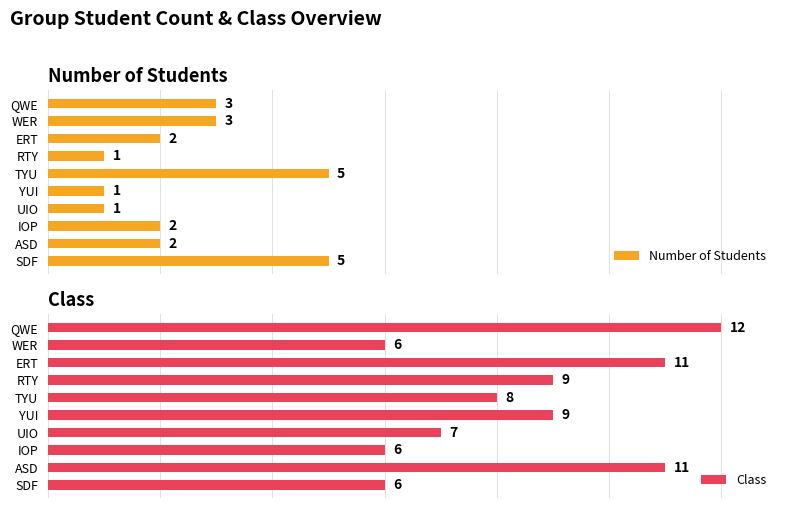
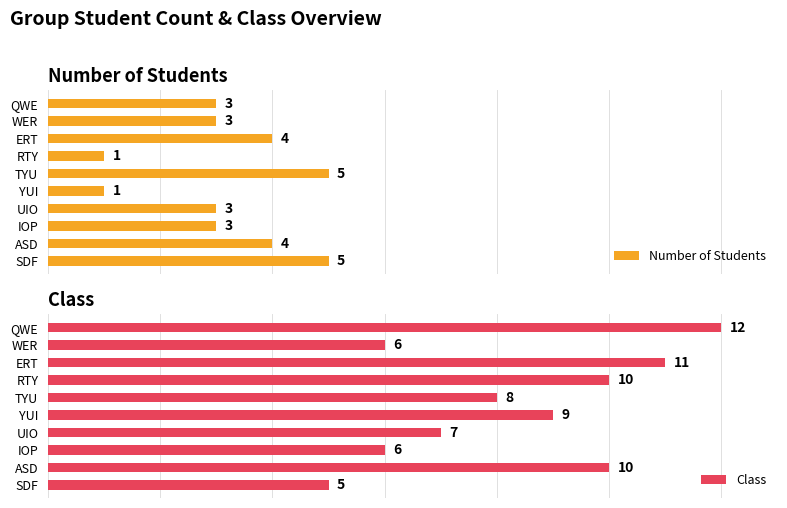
Number of Students, ERT: 2 -> 4
Number of Students, UIO: 1 -> 3
Number of Students, IOP: 2 -> 3
Number of Students, ASD: 2 -> 4
Class, RTY: 9 -> 10
Class, ASD: 11 -> 10
Class, SDF: 6 -> 5
